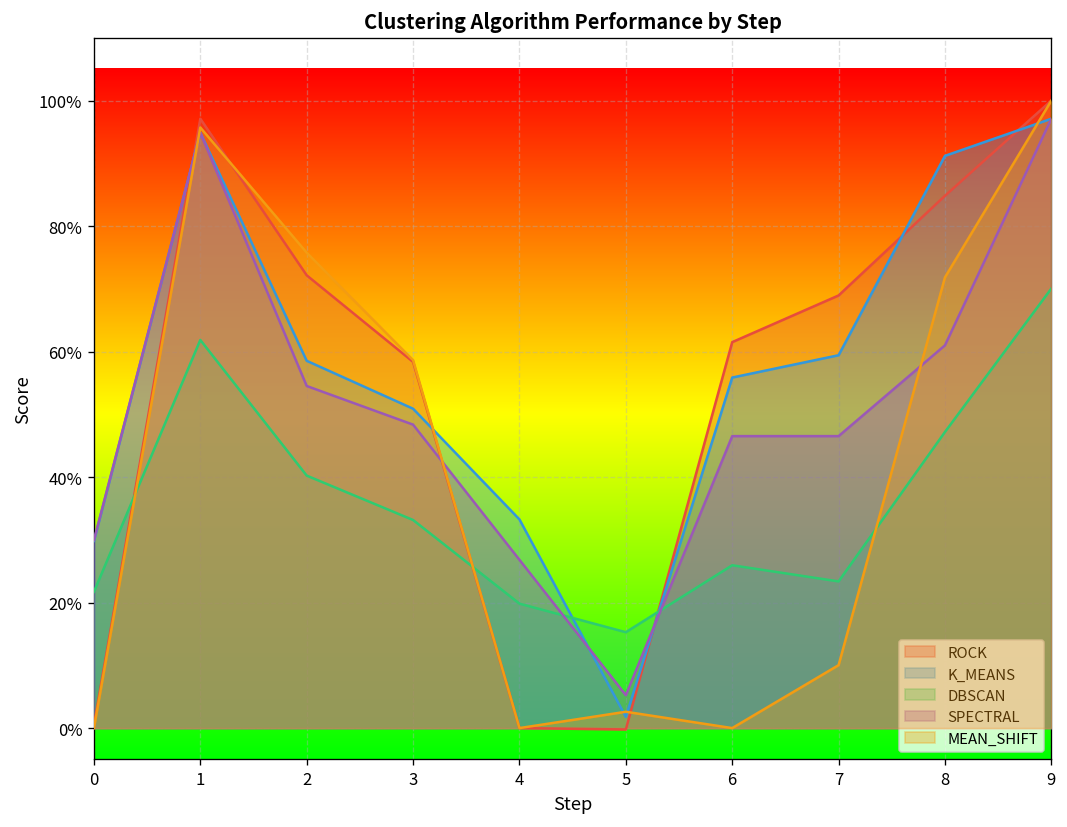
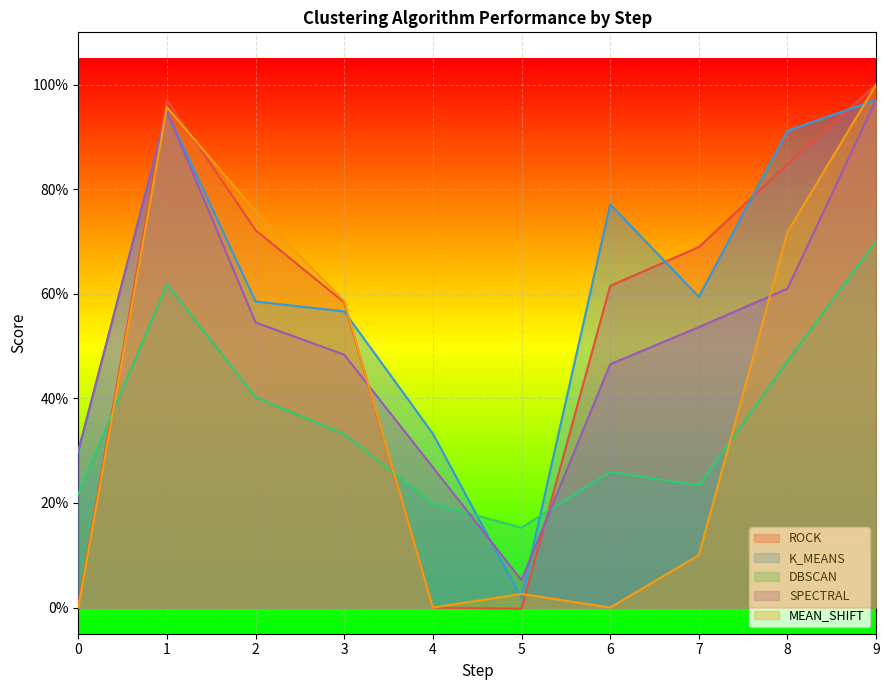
K_MEANS, 3: 51% -> 57%
K_MEANS, 6: 56% -> 77%
SPECTRAL, 7: 47% -> 54%
